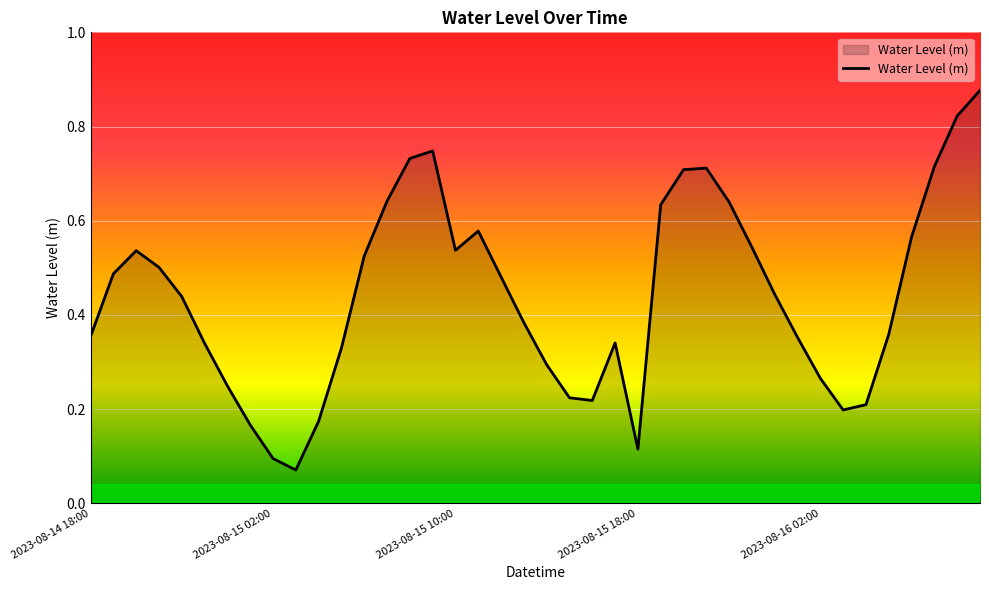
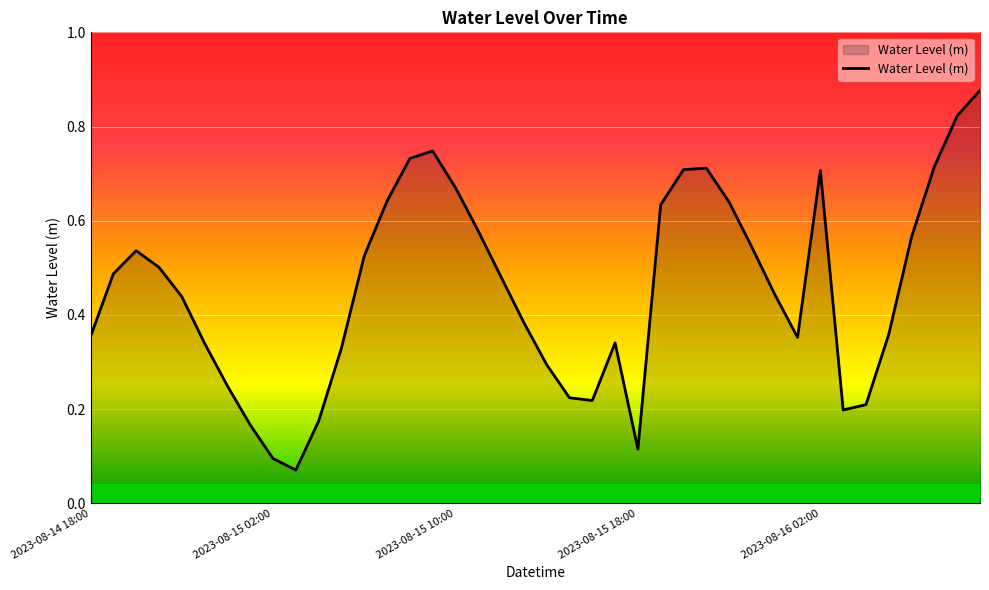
2023-08-15 10:00: 0.54 -> 0.67
2023-08-16 02:00: 0.27 -> 0.71
